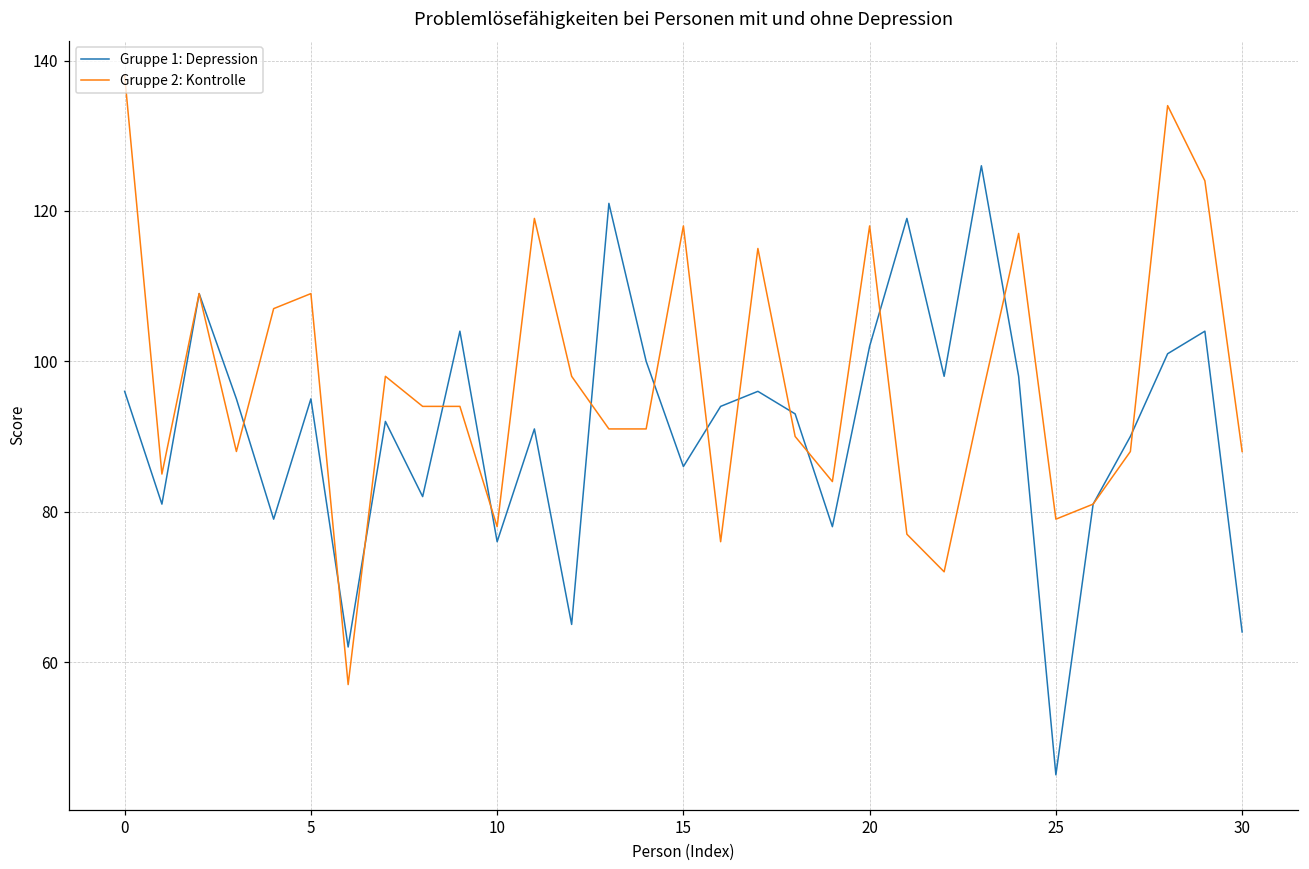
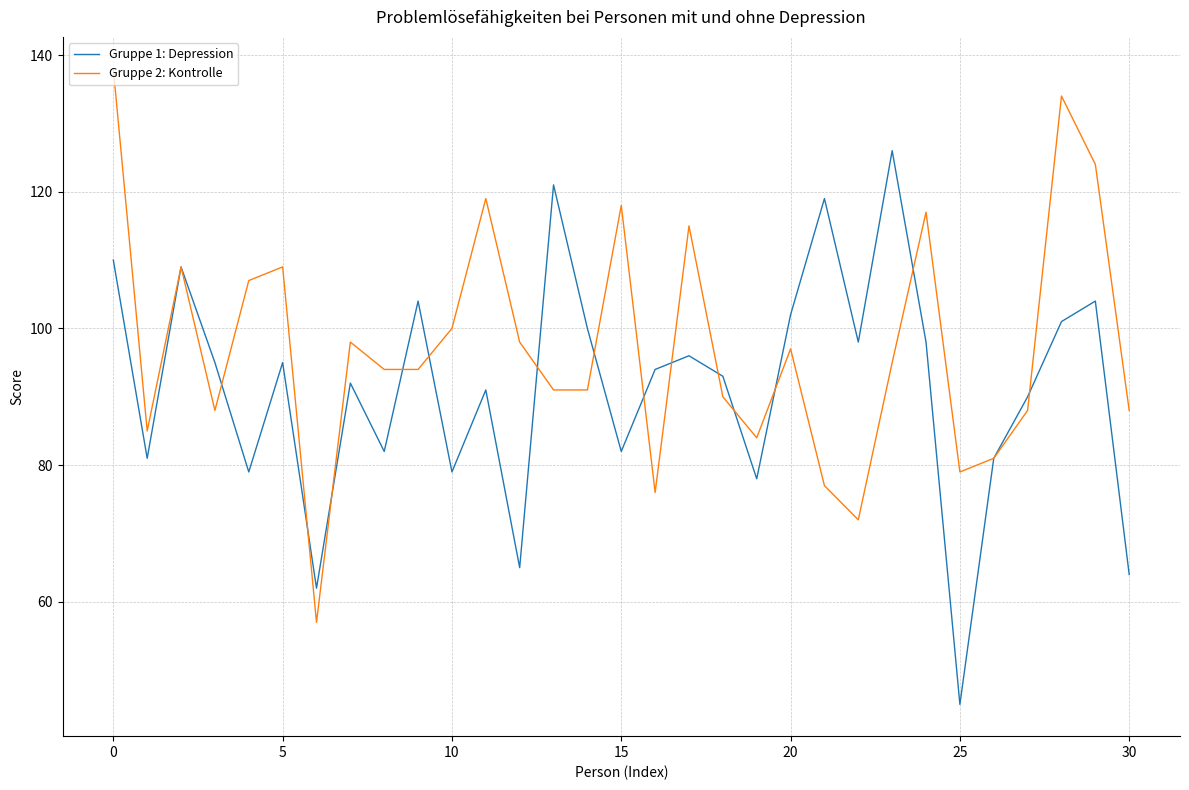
Gruppe 1: Depression, 0: 96 -> 110
Gruppe 1: Depression, 10: 76 -> 79
Gruppe 2: Kontrolle, 10: 78 -> 100
Gruppe 1: Depression, 15: 86 -> 82
Gruppe 2: Kontrolle, 20: 118 -> 97
